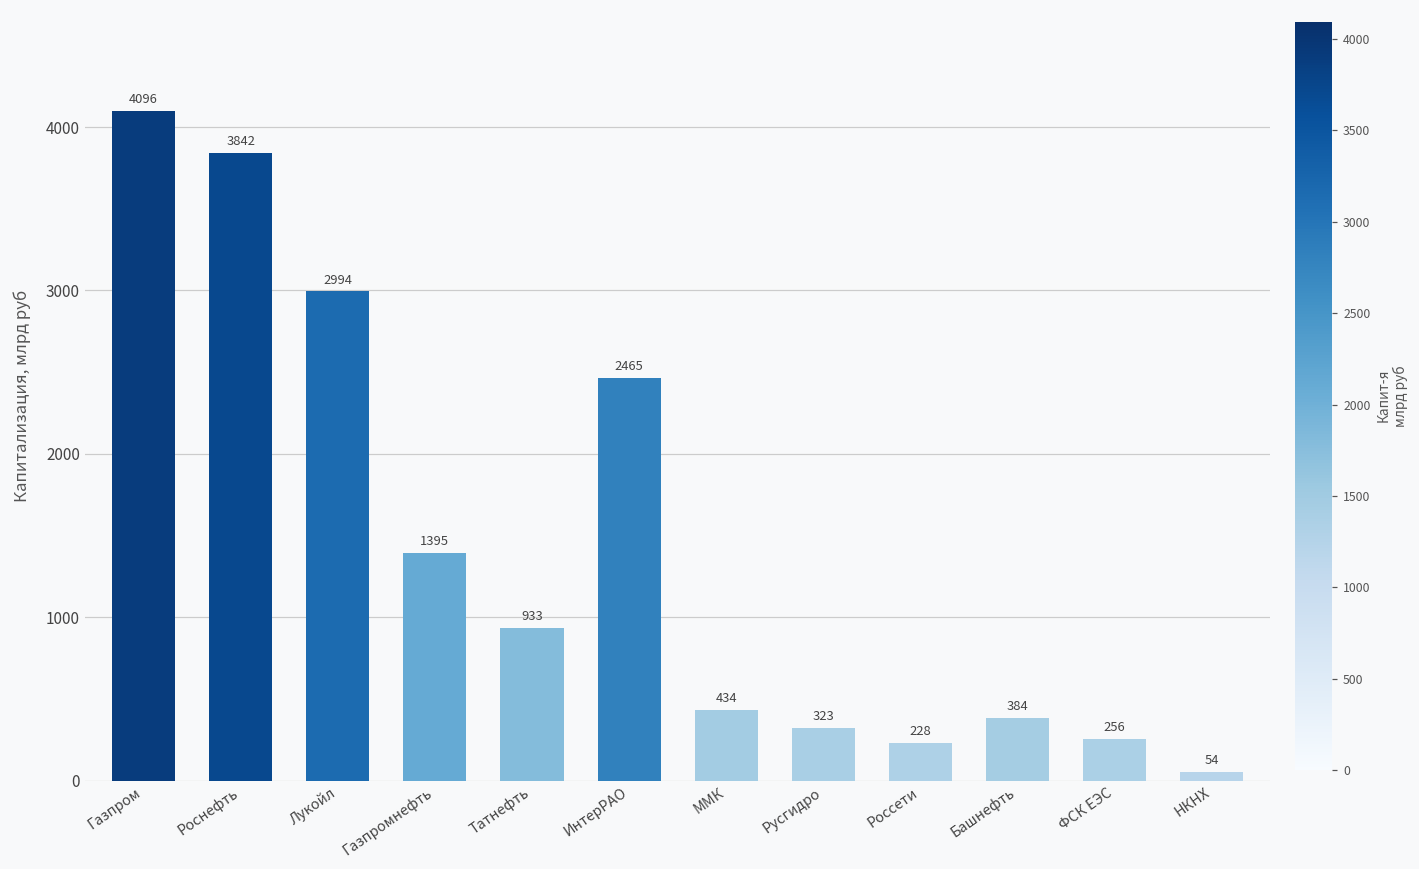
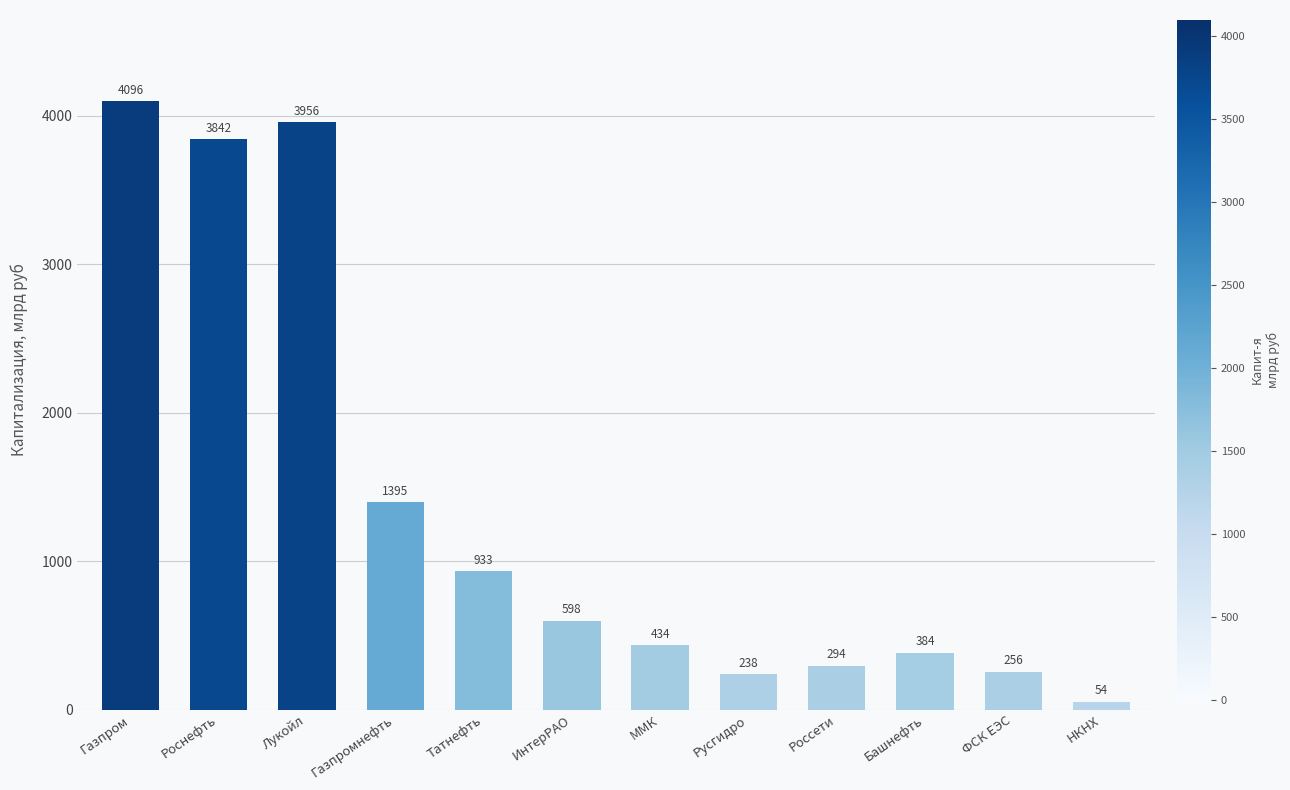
Лукойл: 2994 -> 3956
ИнтерРАО: 2465 -> 598
Русгидро: 323 -> 238
Россети: 228 -> 294
